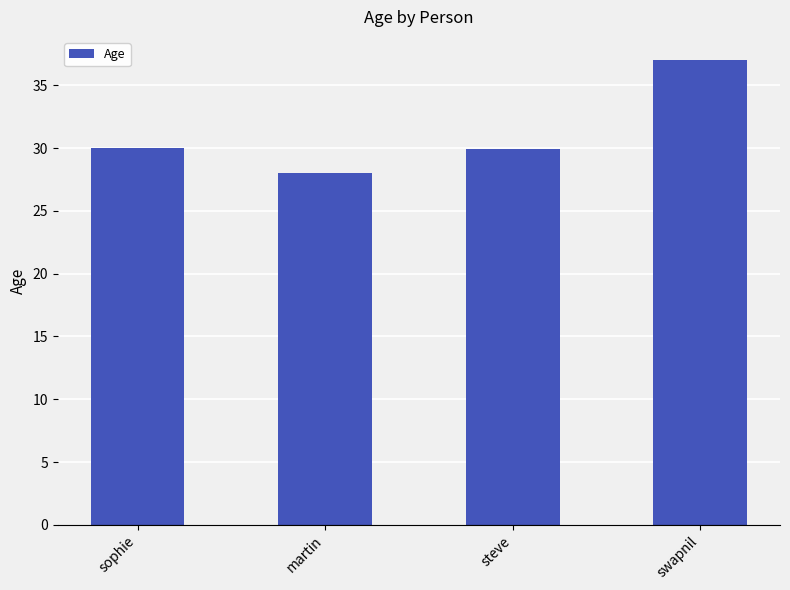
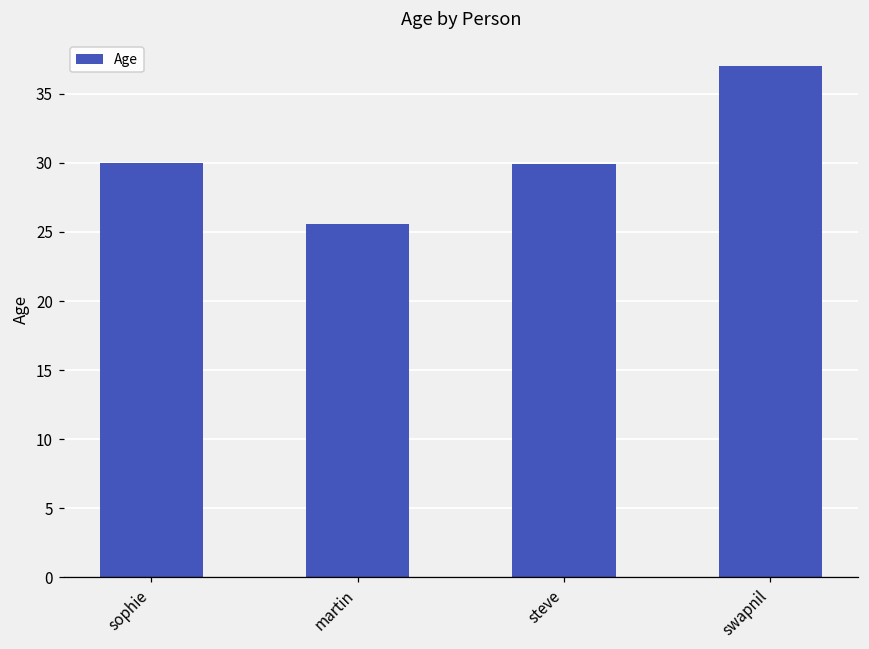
martin: 28.0 -> 25.6
